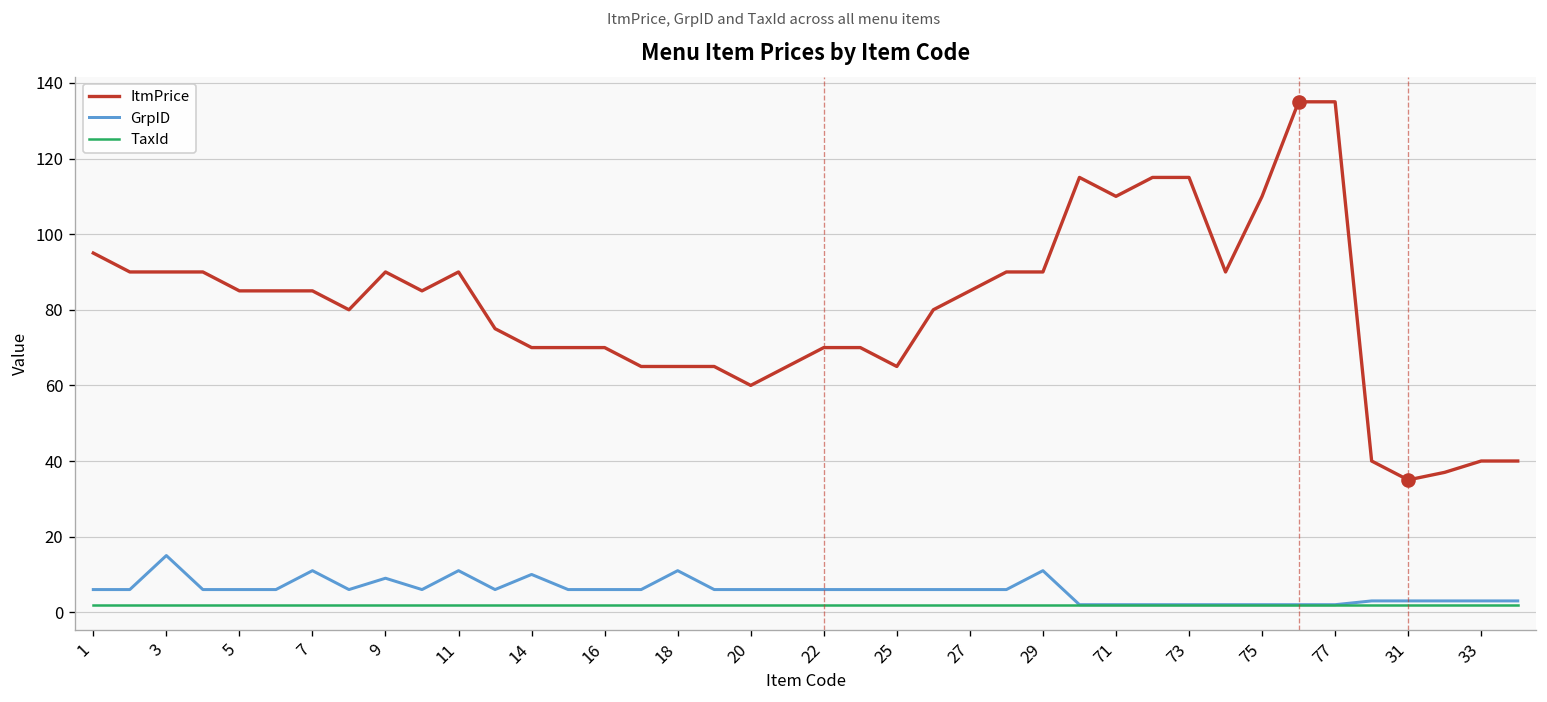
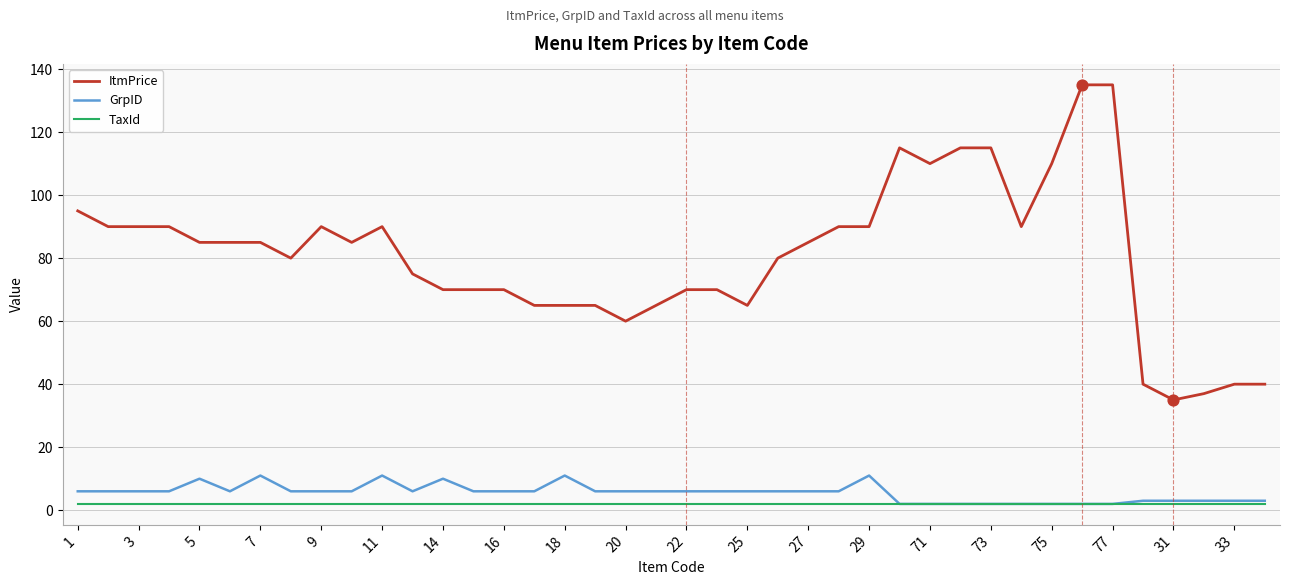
GrpID, 3: 15 -> 6
GrpID, 5: 6 -> 10
GrpID, 9: 9 -> 6
